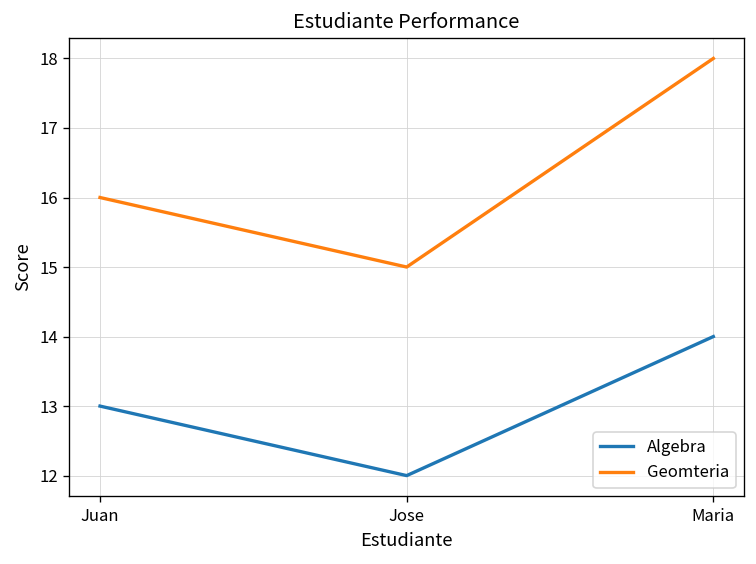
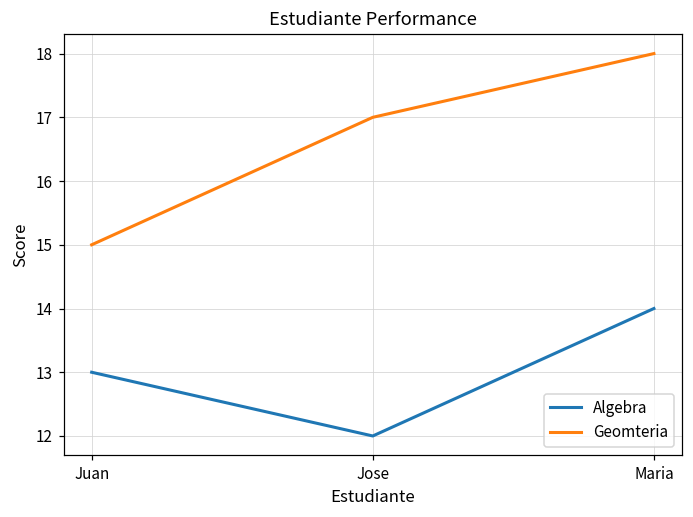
Geomteria, Juan: 16 -> 15
Geomteria, Jose: 15 -> 17
